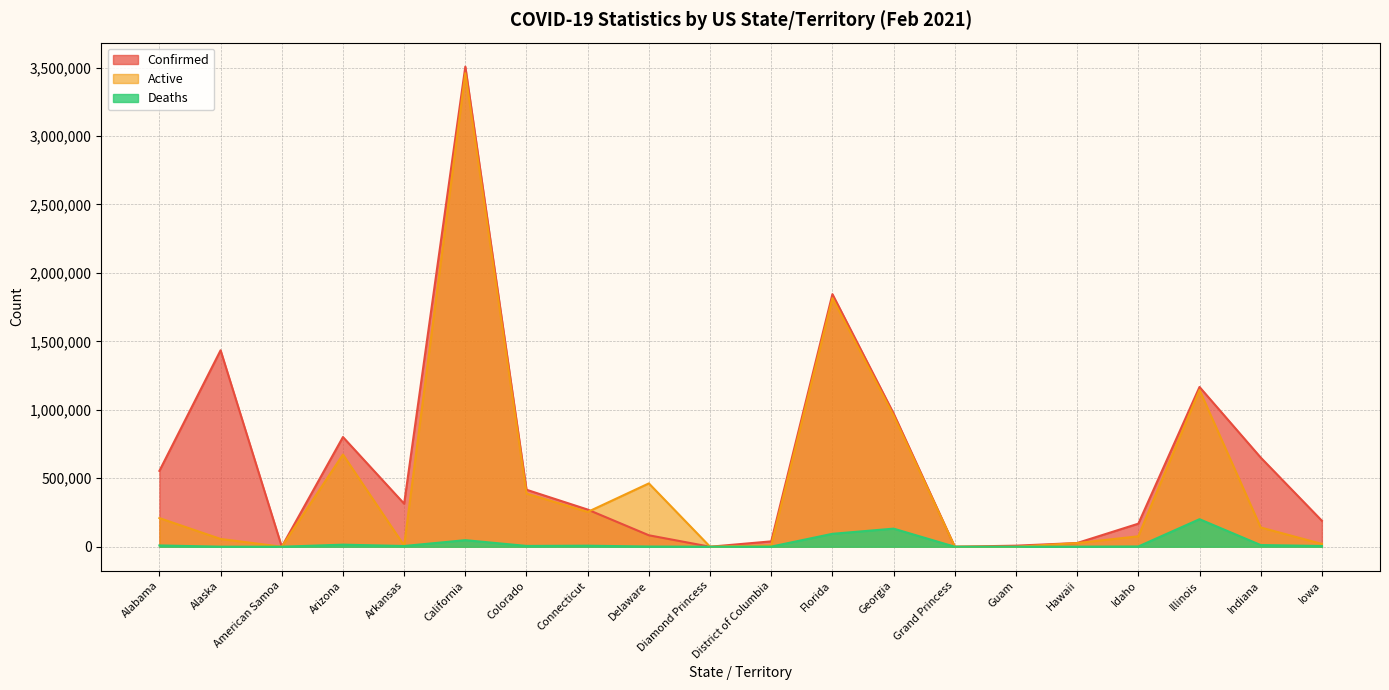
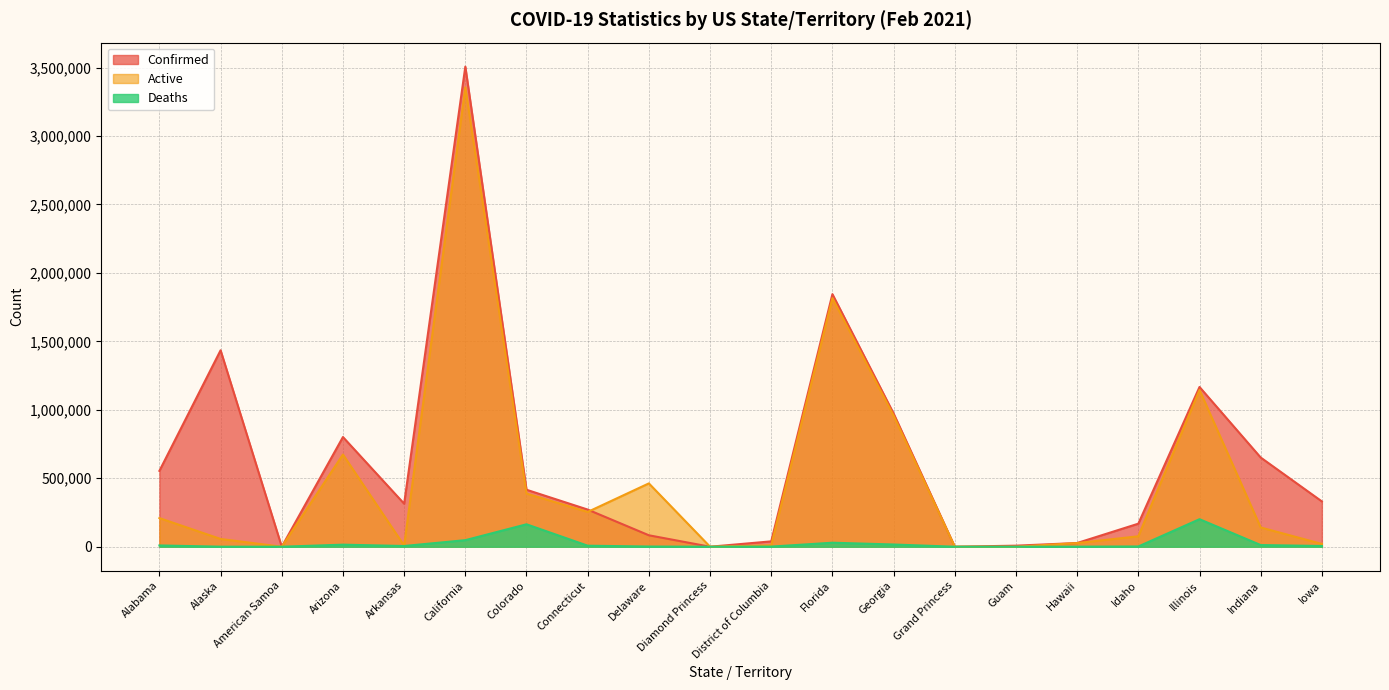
Active, California: 3,460,000 -> 3,350,000
Deaths, Colorado: 10,000 -> 160,000
Deaths, Florida: 90,000 -> 30,000
Deaths, Georgia: 130,000 -> 20,000
Confirmed, Iowa: 190,000 -> 330,000
